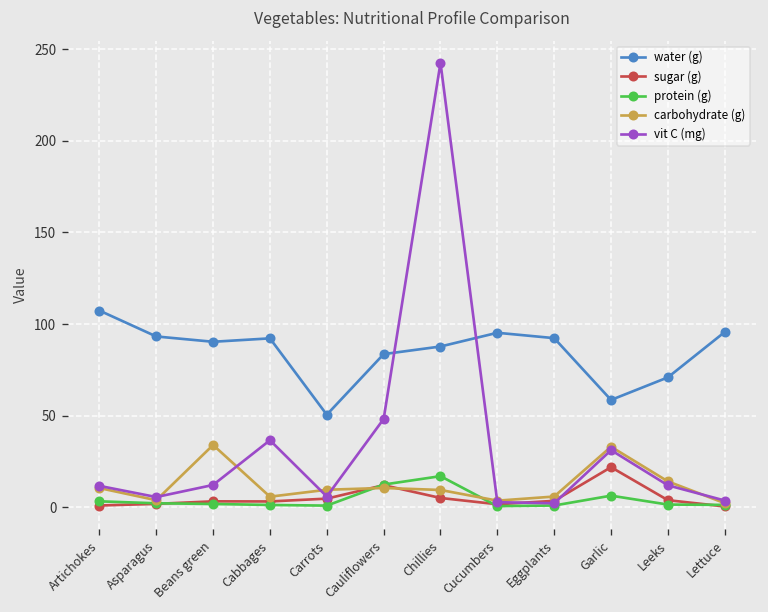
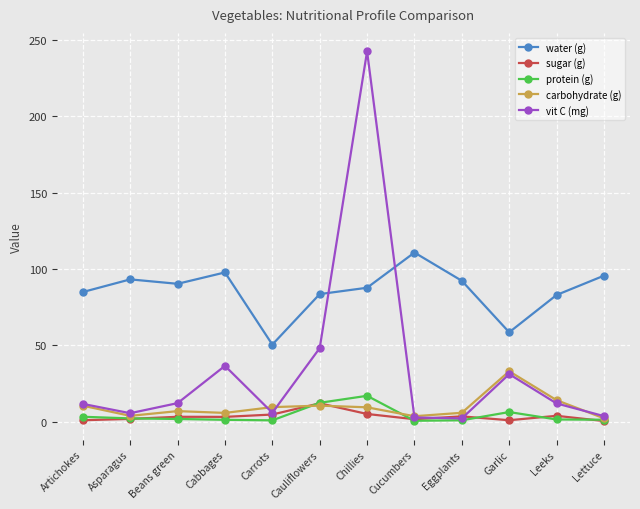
water (g), Artichokes: 107 -> 85
carbohydrate (g), Beans green: 34 -> 7
water (g), Cabbages: 92 -> 98
water (g), Cucumbers: 95 -> 111
sugar (g), Garlic: 22 -> 1
water (g), Leeks: 71 -> 83
